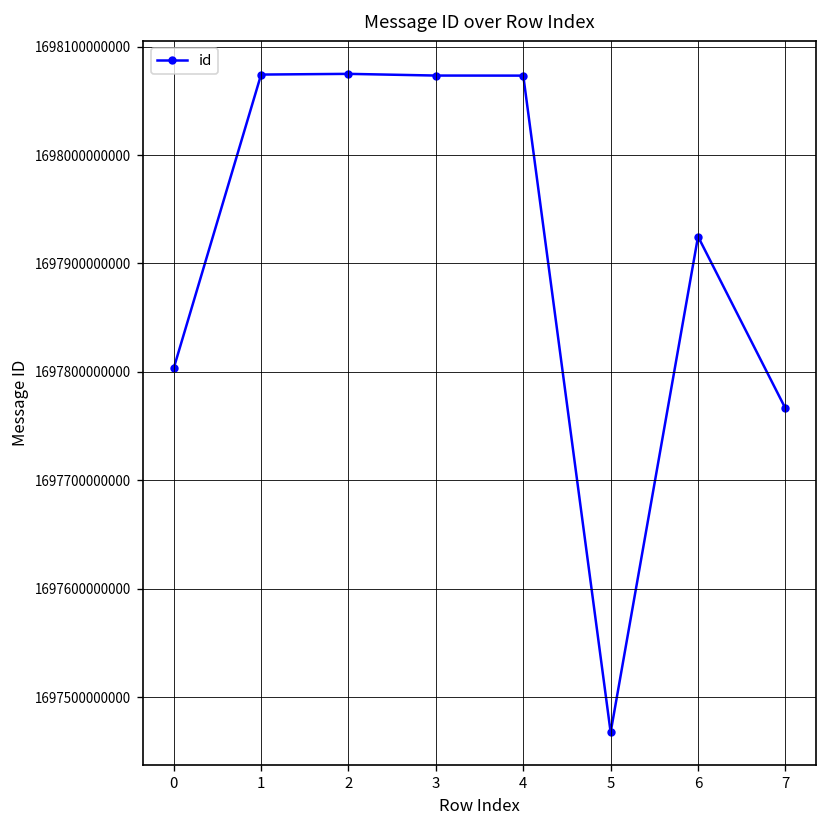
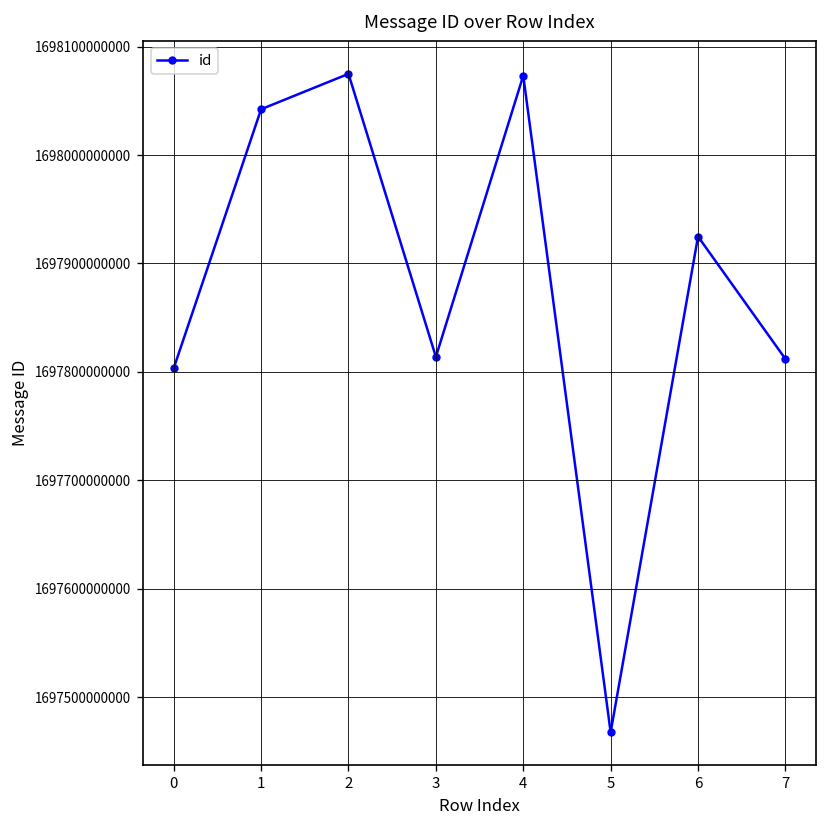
1: 1698070000000 -> 1698040000000
3: 1698070000000 -> 1697810000000
7: 1697770000000 -> 1697810000000
